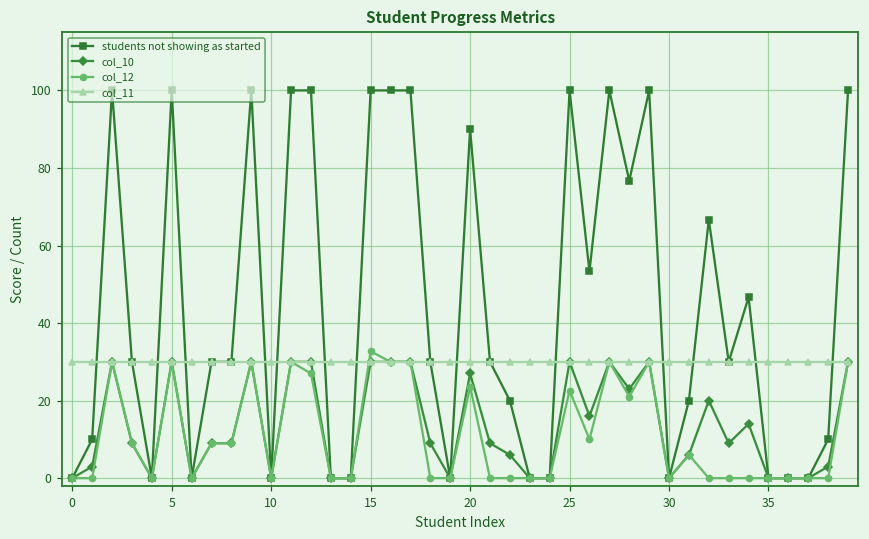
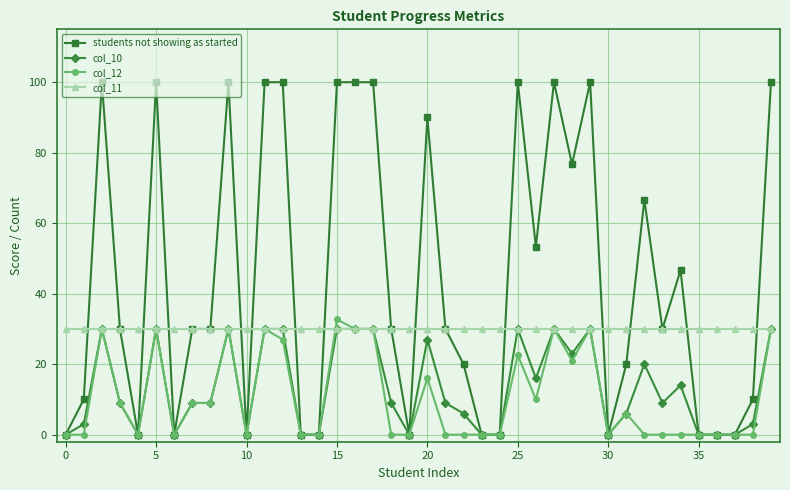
col_12, 20: 24 -> 16
